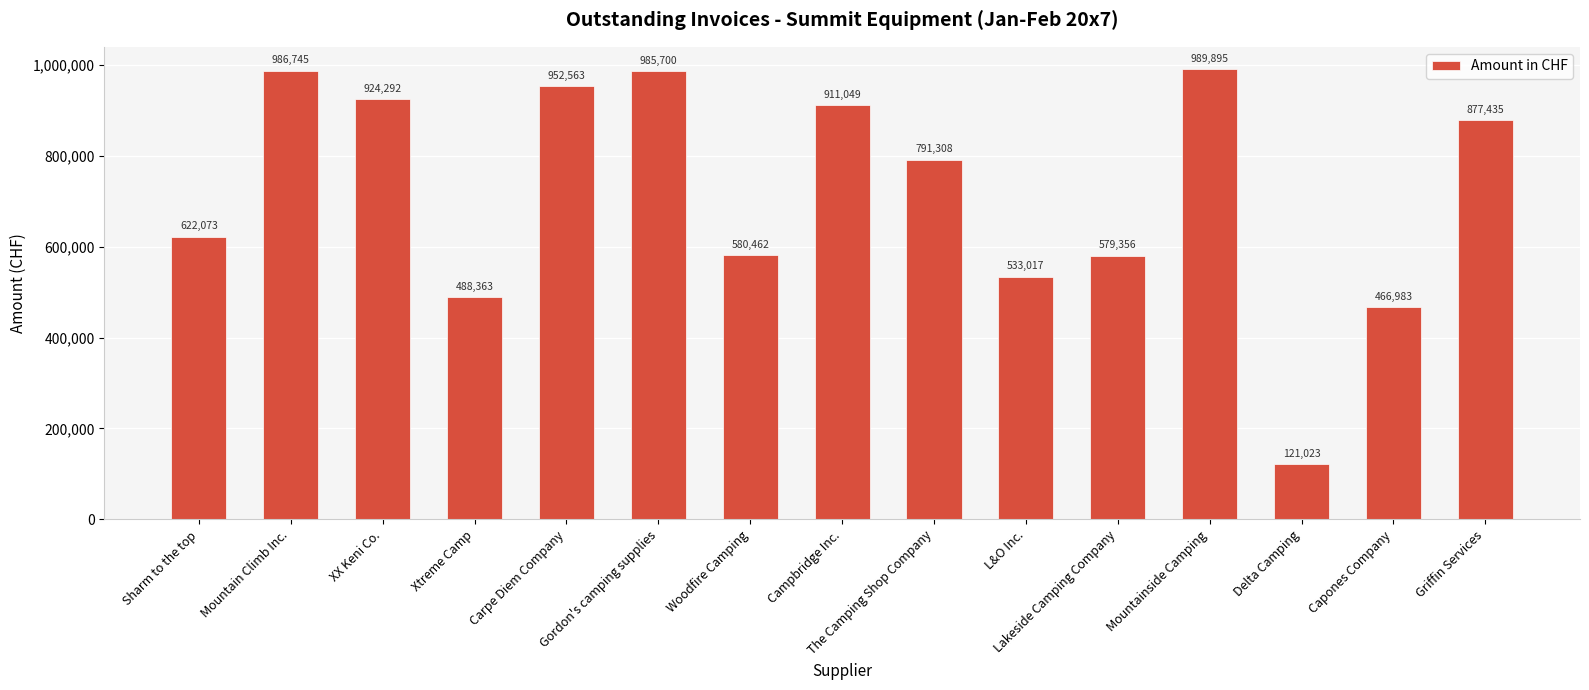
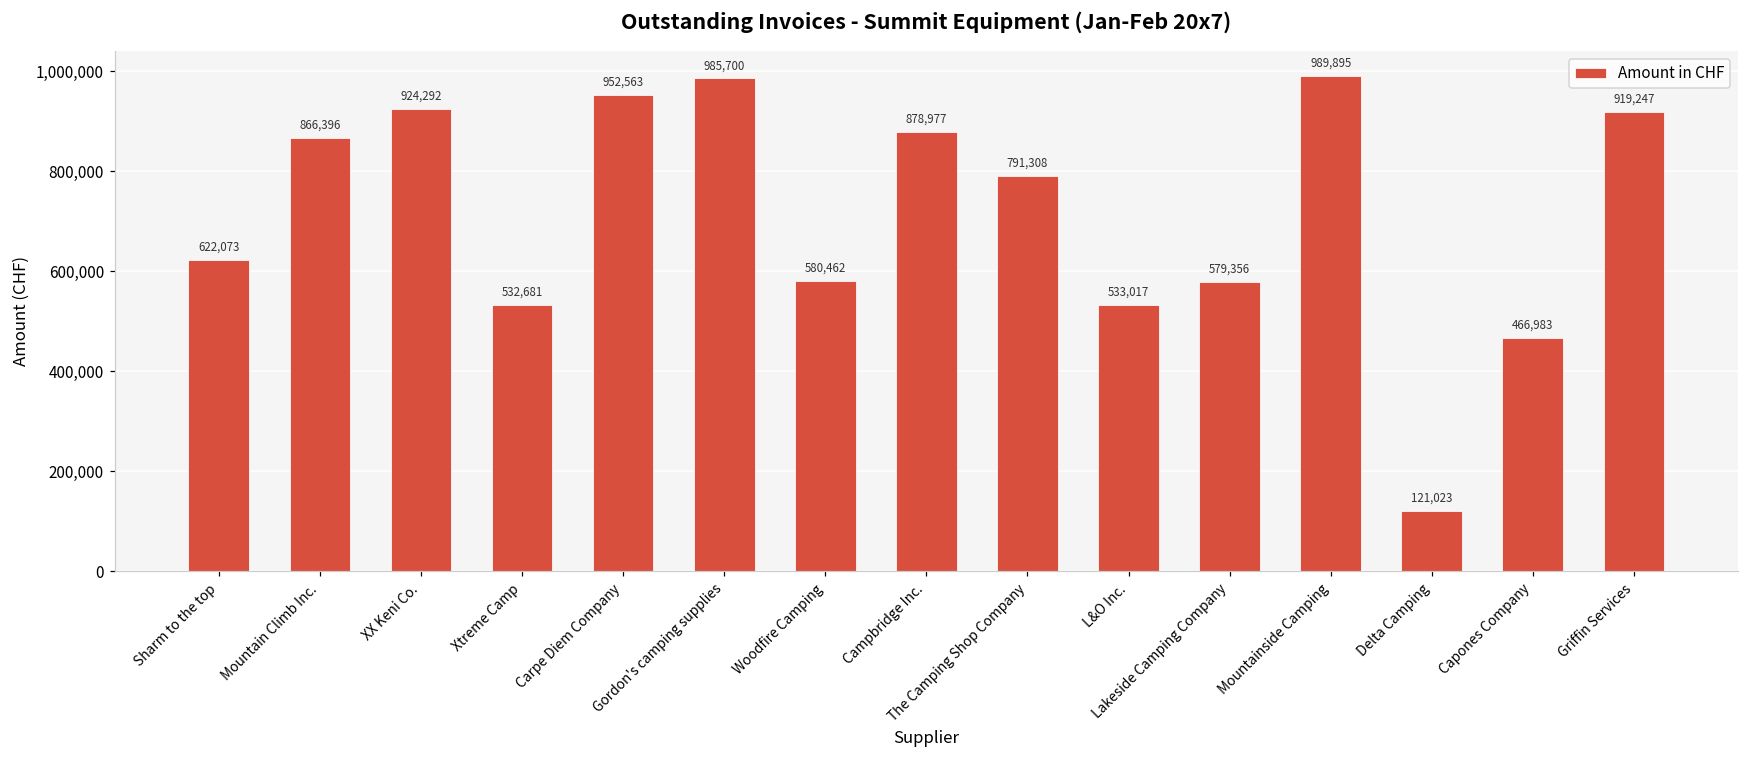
Mountain Climb Inc.: 986,745 -> 866,396
Xtreme Camp: 488,363 -> 532,681
Campbridge Inc.: 911,049 -> 878,977
Griffin Services: 877,435 -> 919,247
